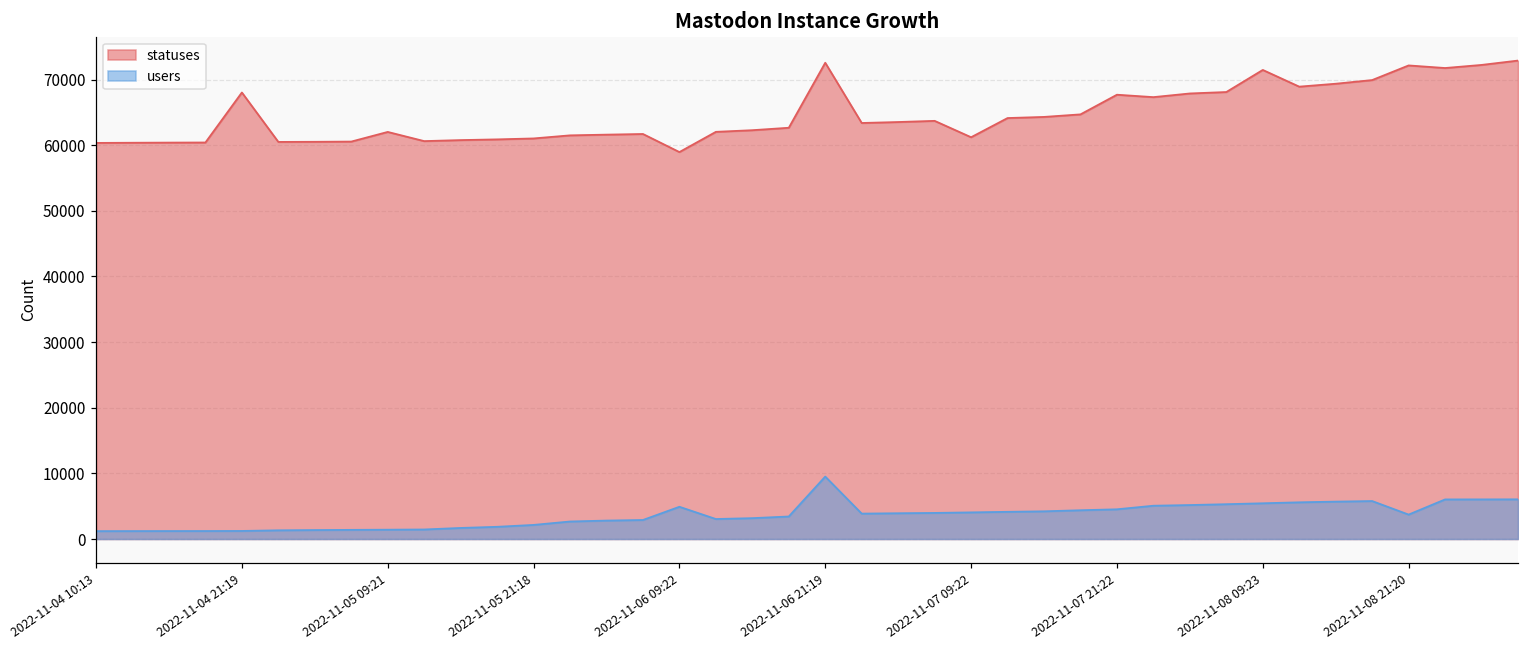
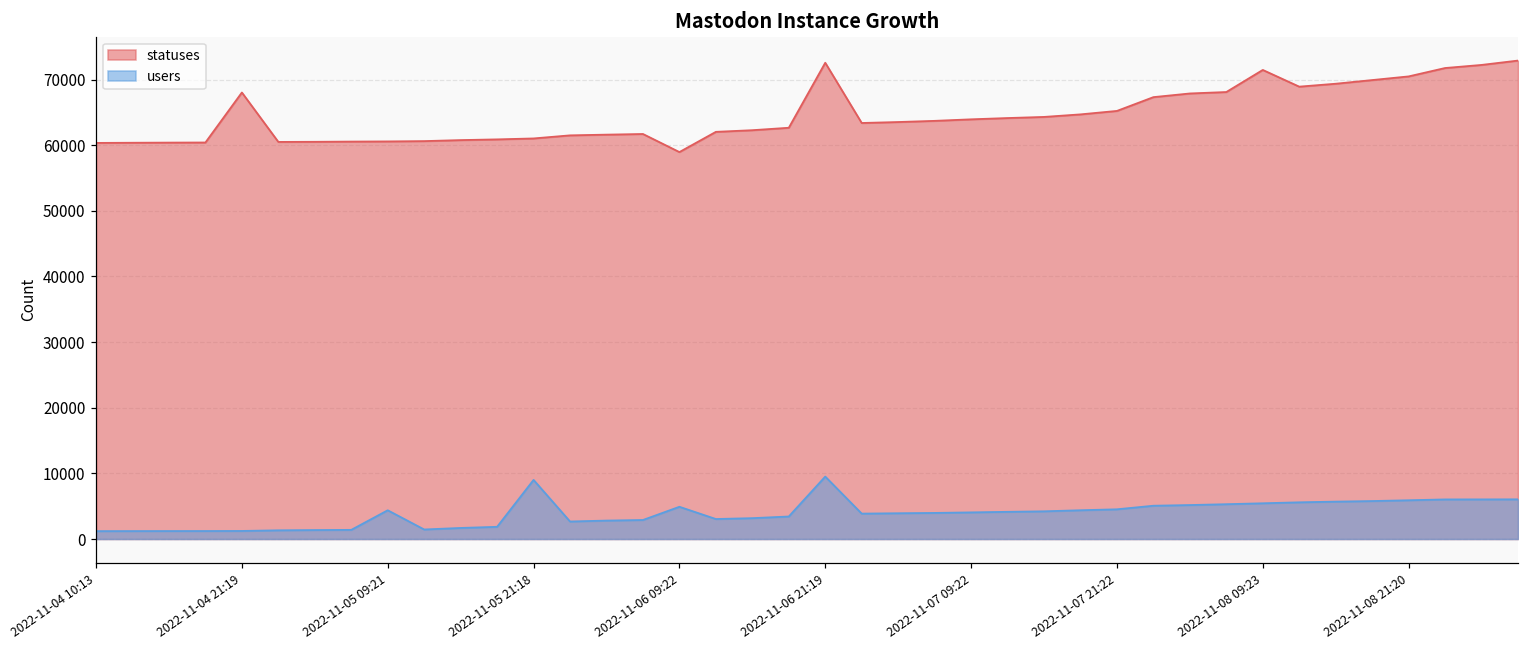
statuses, 2022-11-05 09:21: 62000 -> 61000
users, 2022-11-05 09:21: 1000 -> 4000
users, 2022-11-05 21:18: 2000 -> 9000
statuses, 2022-11-07 09:22: 61000 -> 64000
statuses, 2022-11-07 21:22: 68000 -> 65000
statuses, 2022-11-08 21:20: 72000 -> 70000
users, 2022-11-08 21:20: 4000 -> 6000
